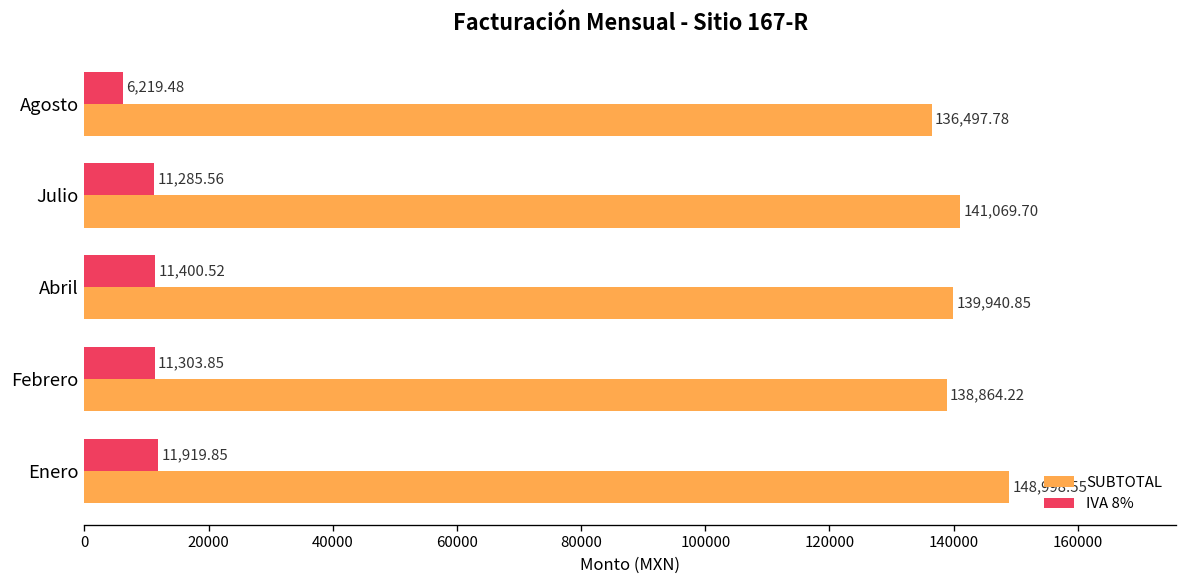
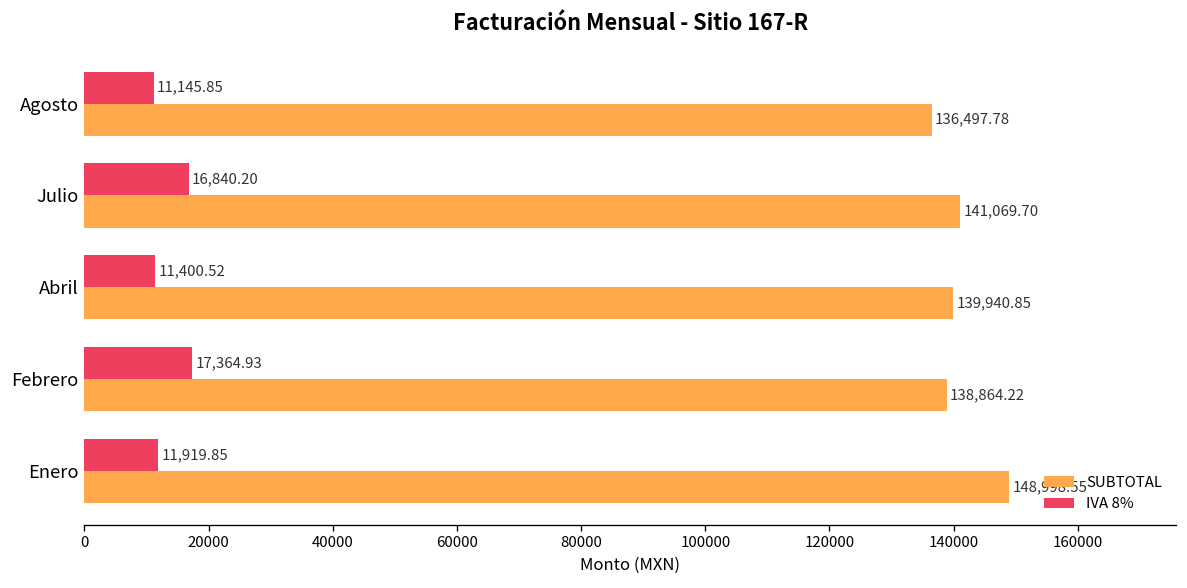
IVA 8%, Agosto: 6,219.48 -> 11,145.85
IVA 8%, Julio: 11,285.56 -> 16,840.20
IVA 8%, Febrero: 11,303.85 -> 17,364.93
